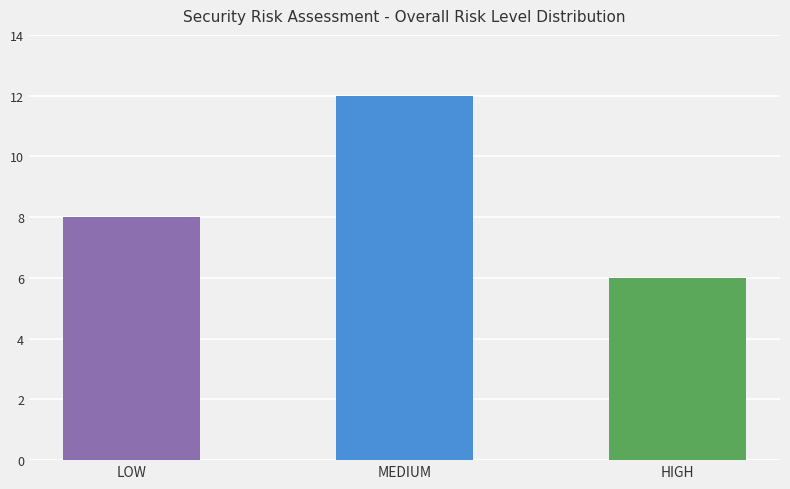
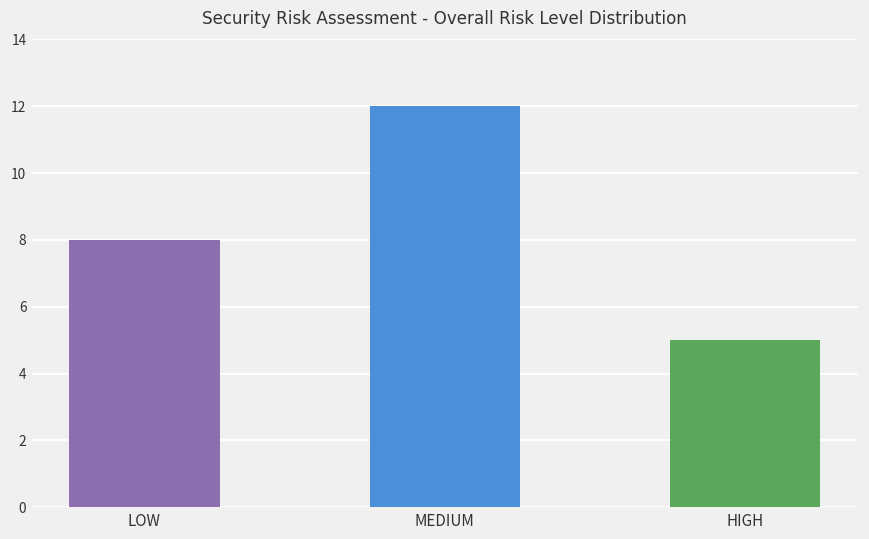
HIGH: 6 -> 5
